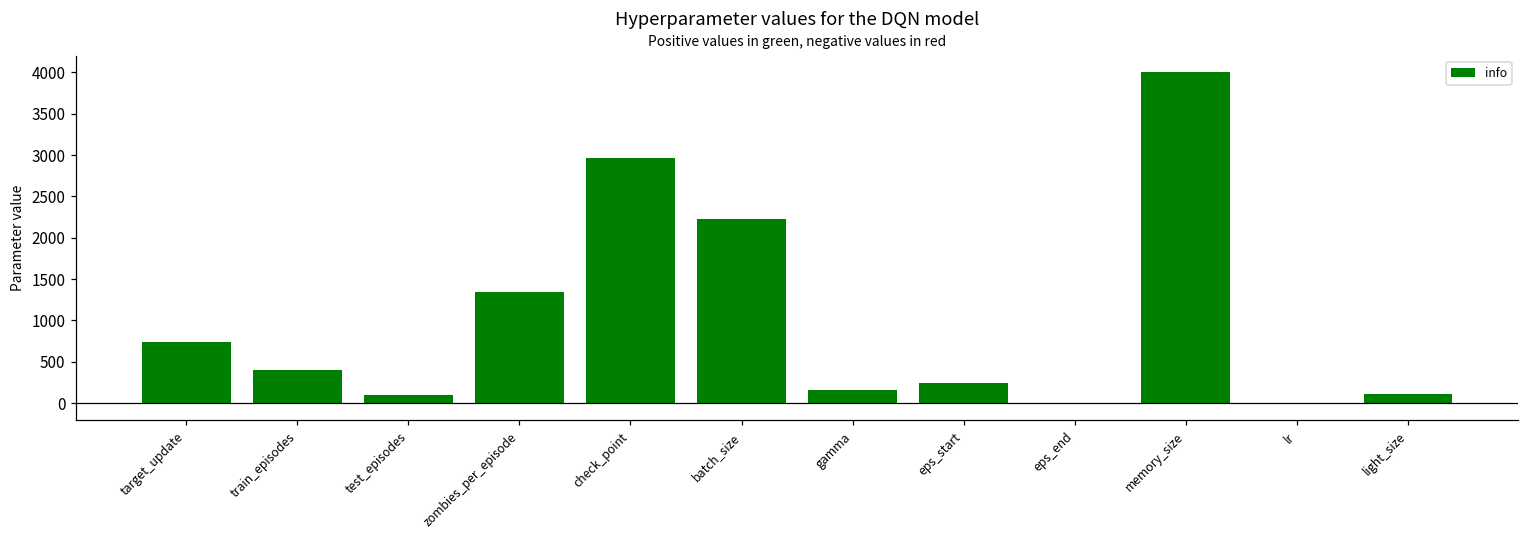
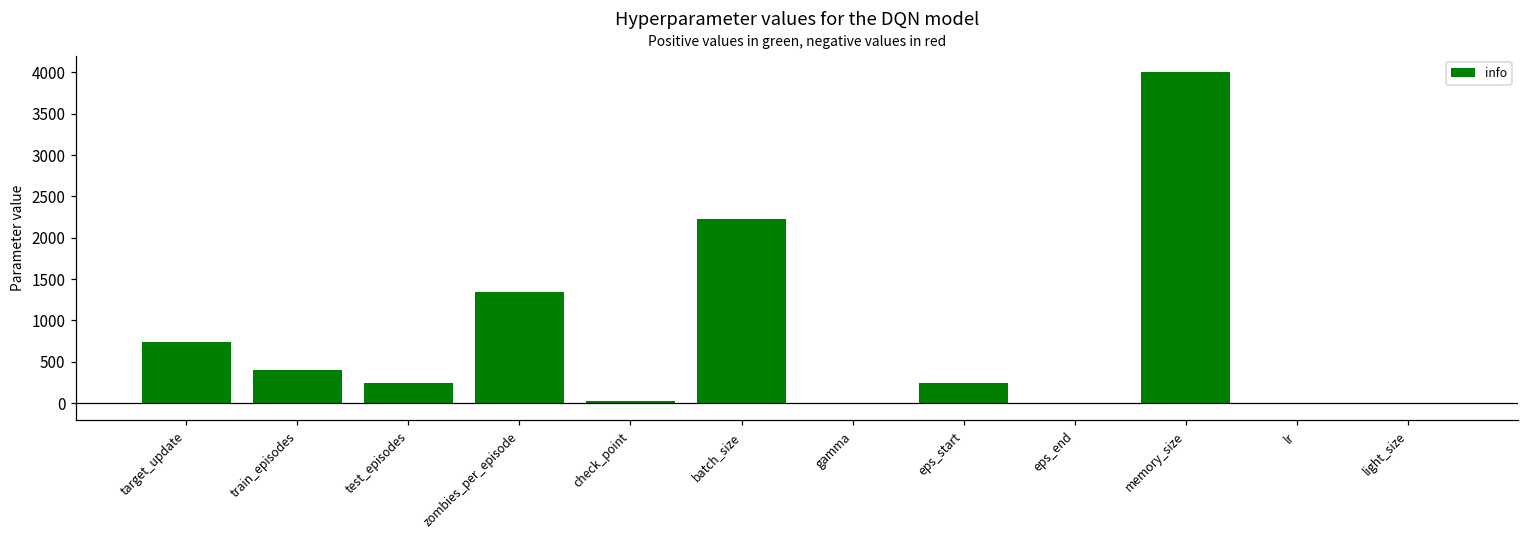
test_episodes: 100 -> 200
check_point: 3000 -> 0
gamma: 200 -> 0
light_size: 100 -> 0
